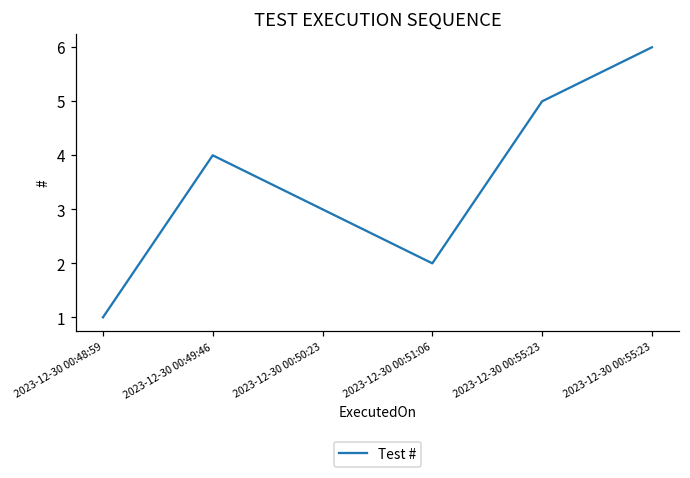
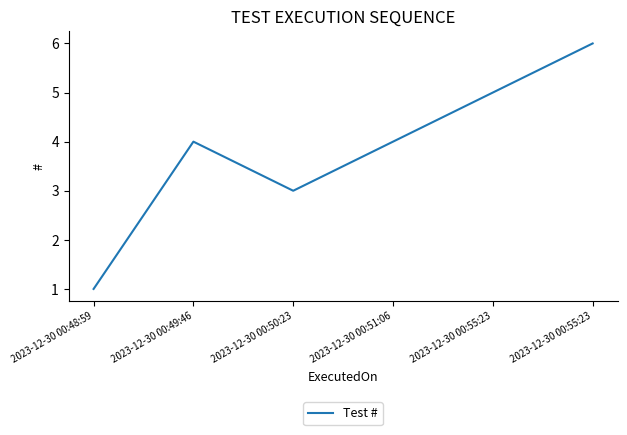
2023-12-30 00:51:06: 2 -> 4
